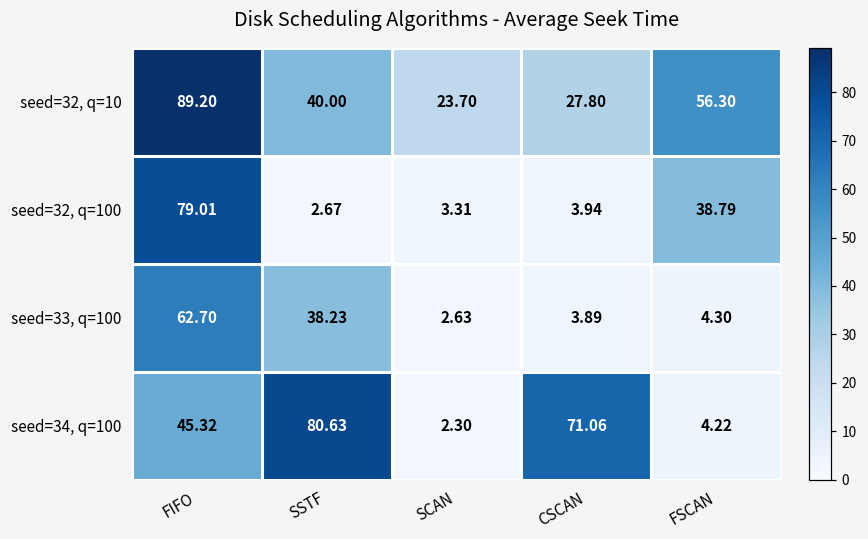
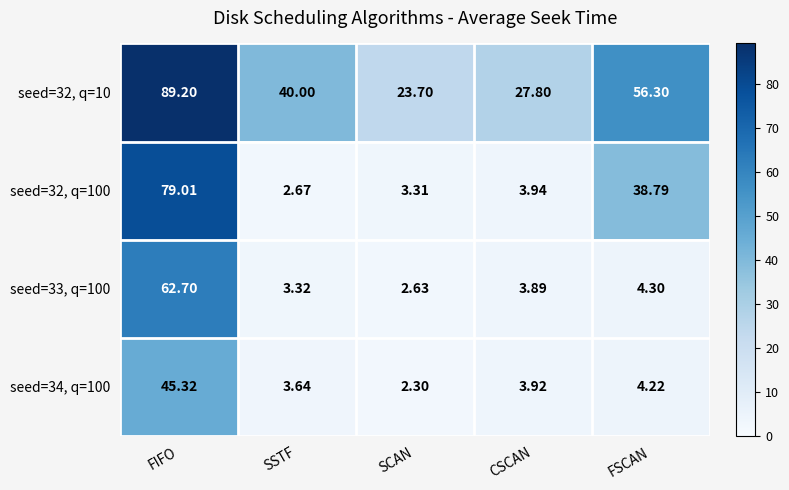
seed=33, q=100, SSTF: 38.23 -> 3.32
seed=34, q=100, SSTF: 80.63 -> 3.64
seed=34, q=100, CSCAN: 71.06 -> 3.92
